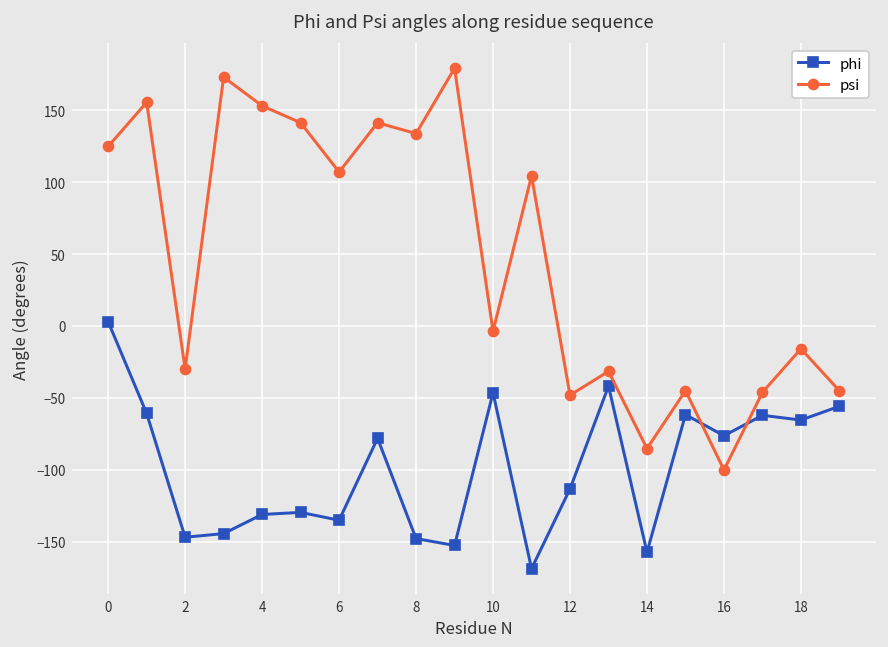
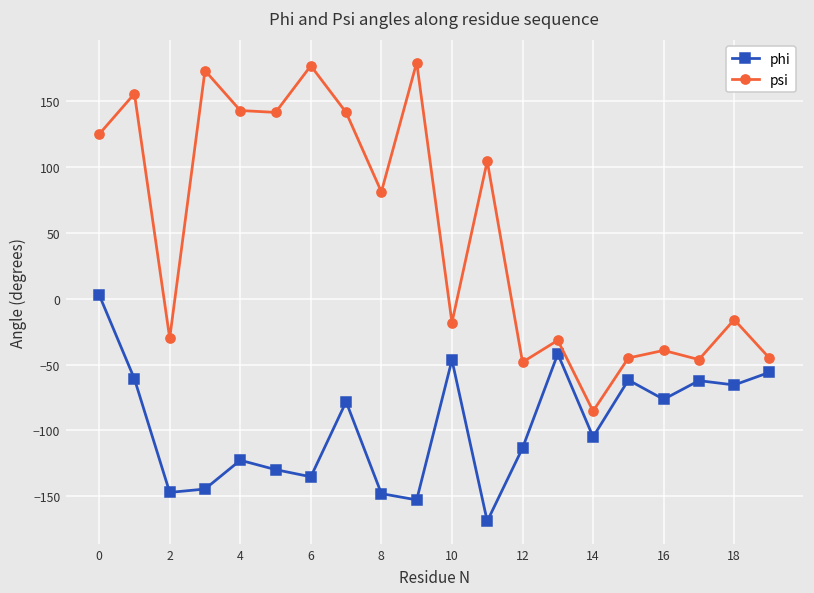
phi, 4: -131 -> -123
psi, 4: 153 -> 143
psi, 6: 107 -> 177
psi, 8: 134 -> 81
psi, 10: -4 -> -18
phi, 14: -157 -> -105
psi, 16: -100 -> -39
